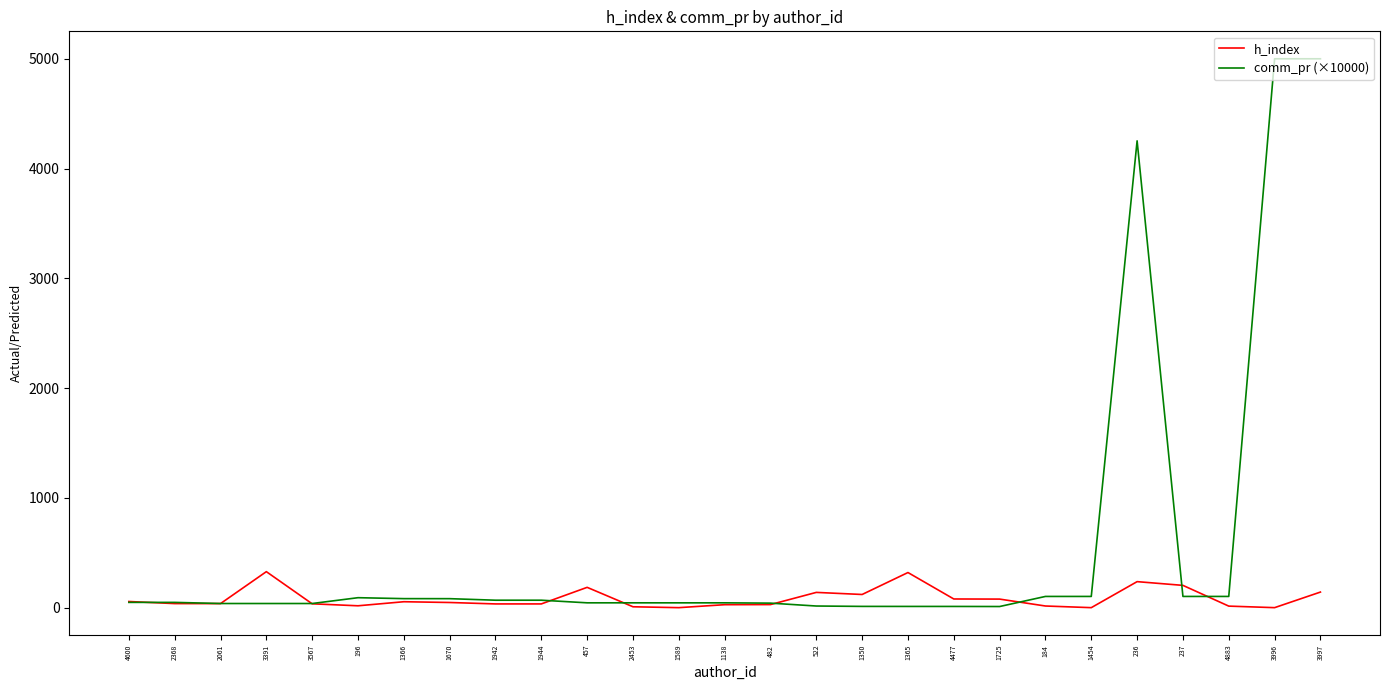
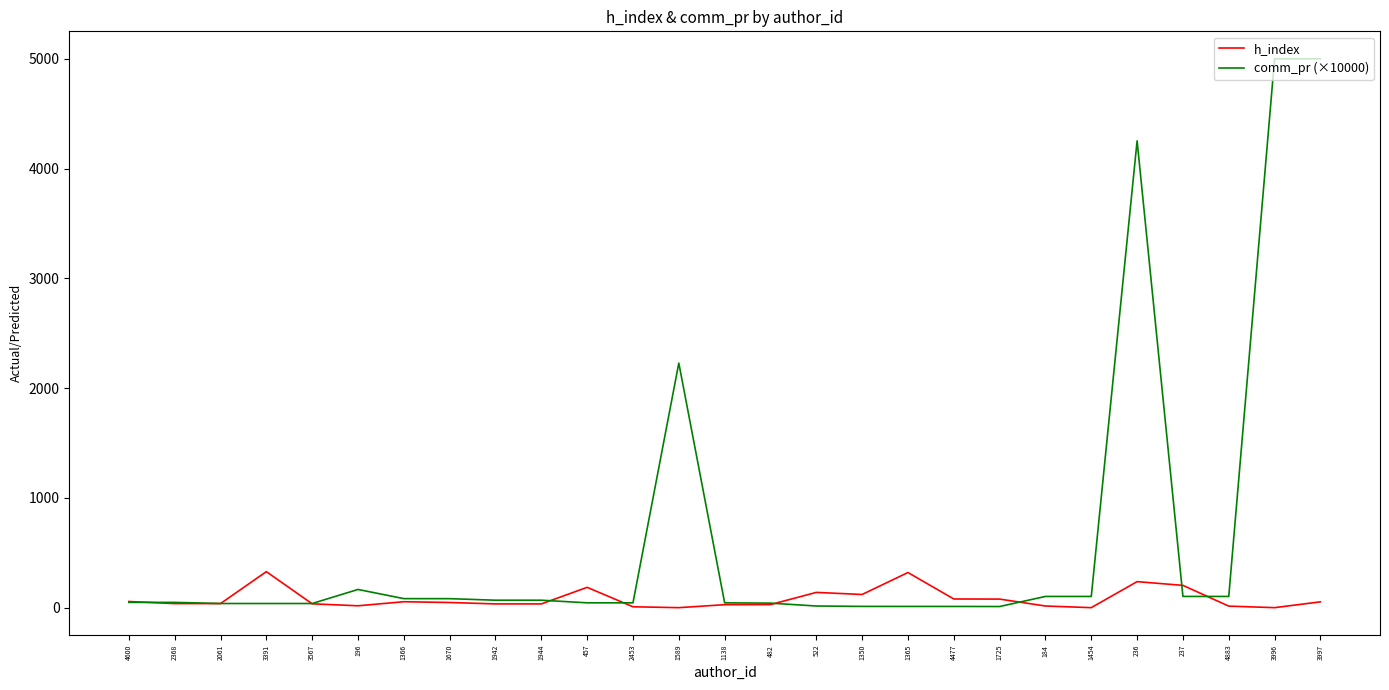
comm_pr (×10000), 196: 90 -> 160
comm_pr (×10000), 1589: 40 -> 2230
h_index, 3997: 140 -> 50
